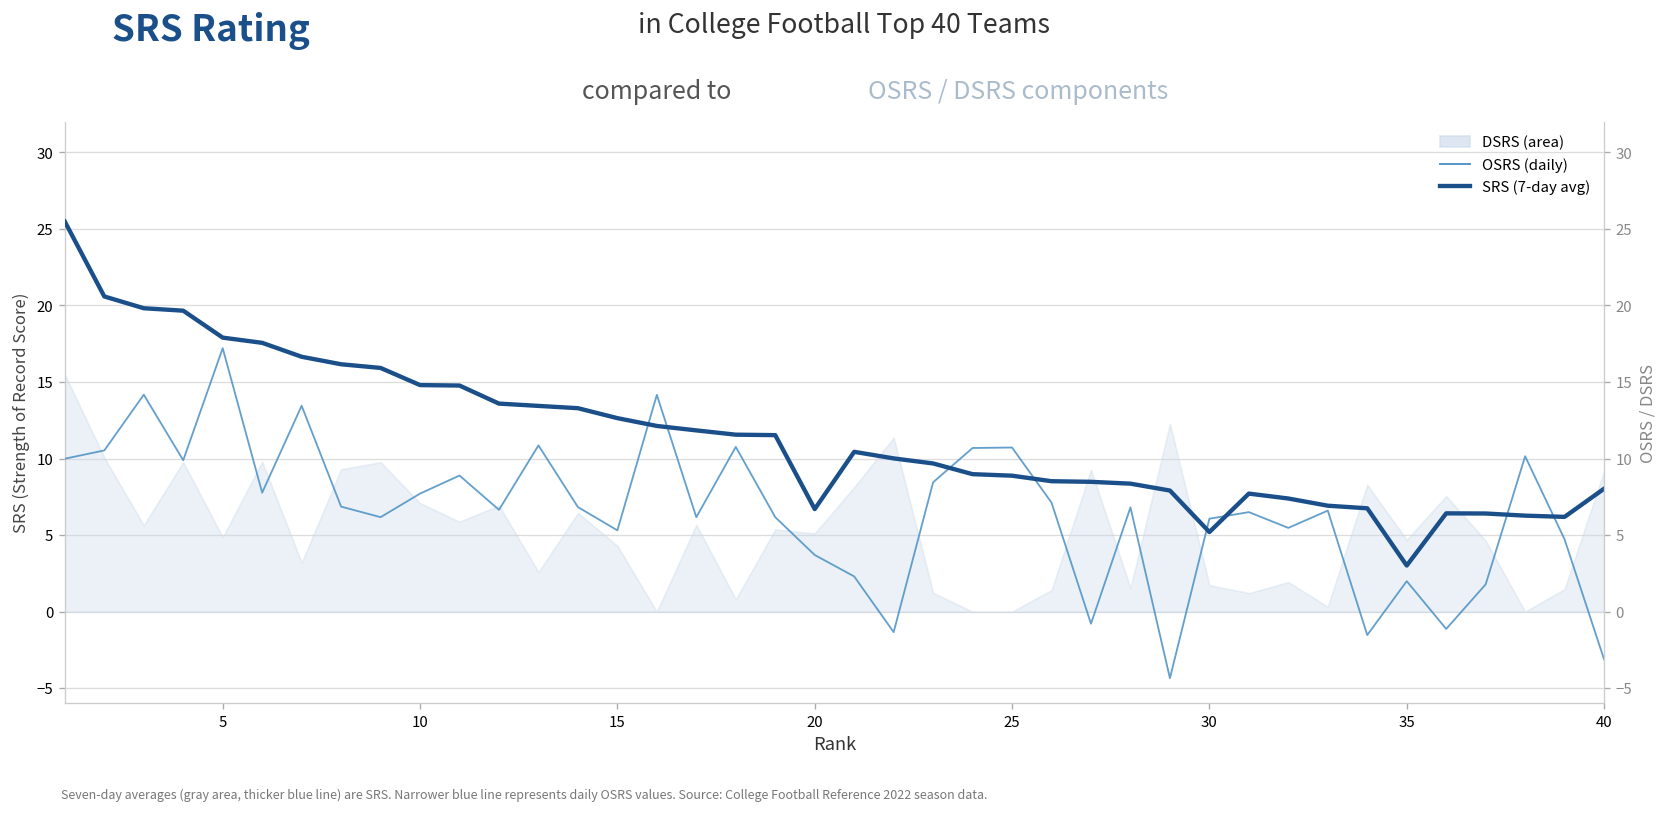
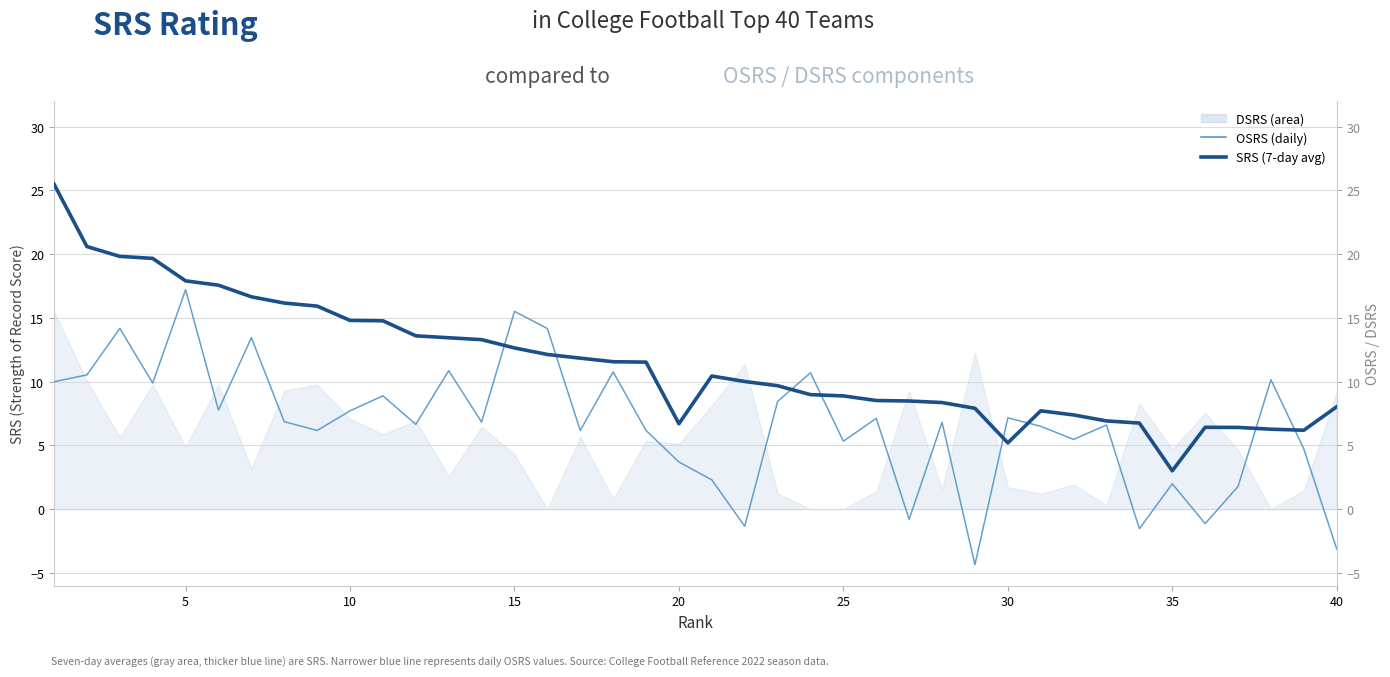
OSRS (daily), 15: 5.3 -> 15.5
OSRS (daily), 25: 10.7 -> 5.3
OSRS (daily), 30: 6.1 -> 7.2
